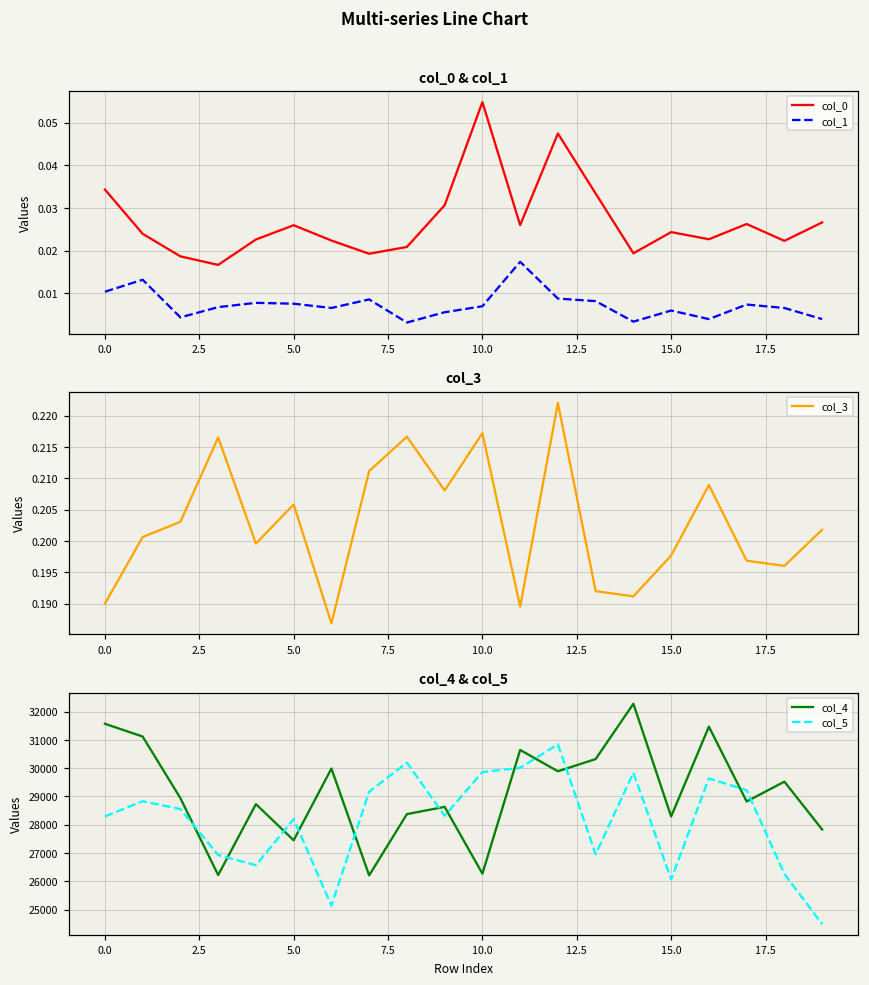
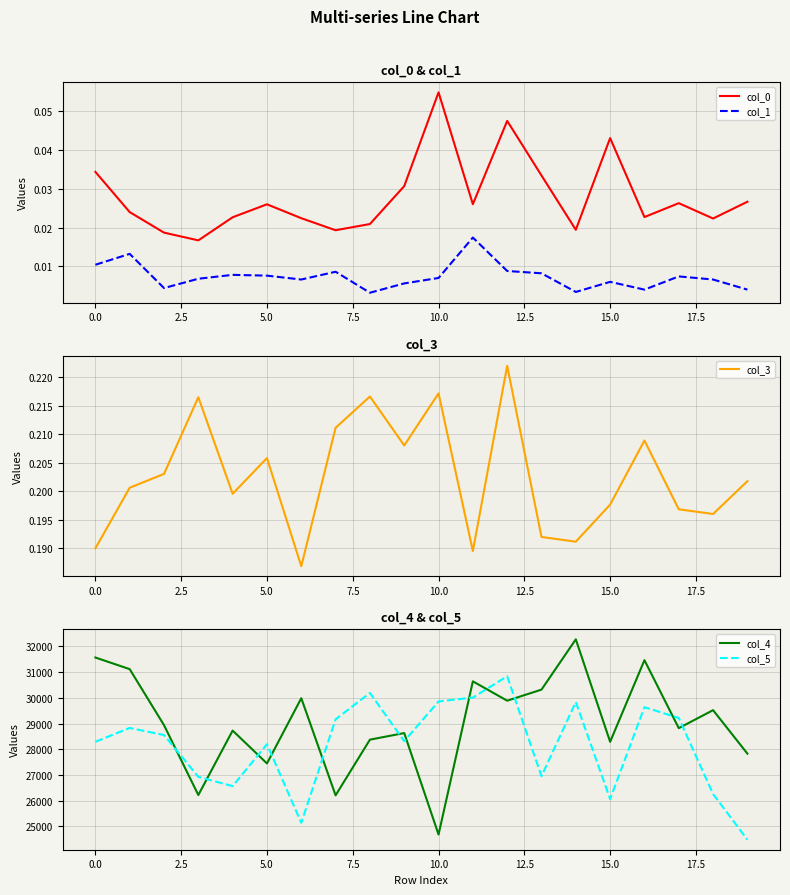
col_0 & col_1, col_0, 15.0: 0.024 -> 0.043
col_4 & col_5, col_4, 10.0: 26300 -> 24700
